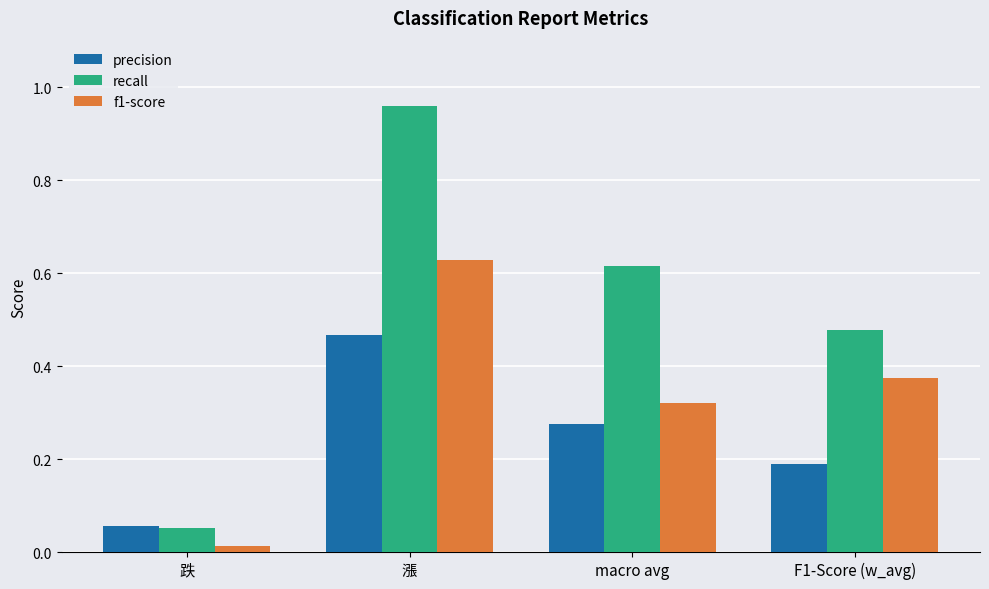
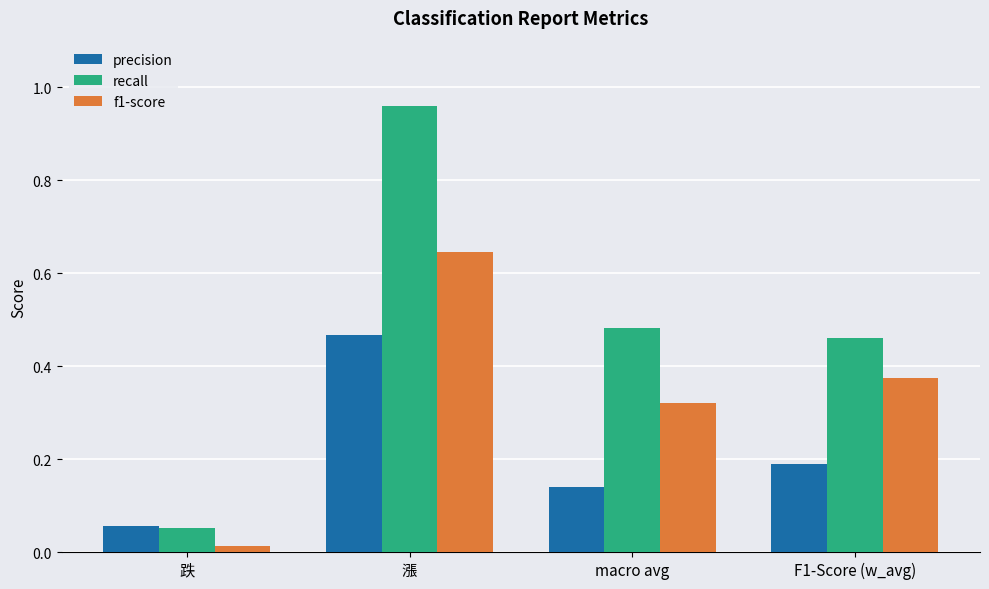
f1-score, 漲: 0.63 -> 0.65
precision, macro avg: 0.28 -> 0.14
recall, macro avg: 0.62 -> 0.48
recall, F1-Score (w_avg): 0.48 -> 0.46
